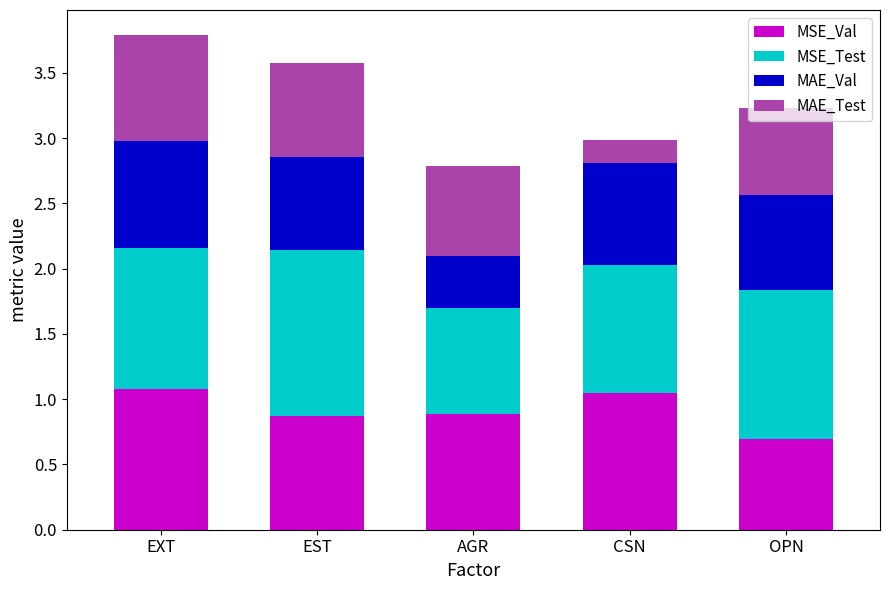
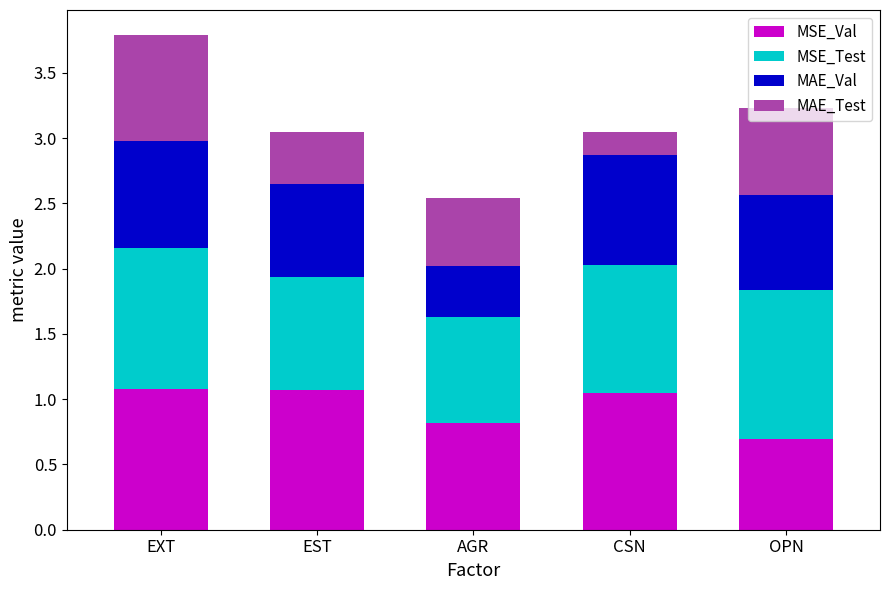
MSE_Val, EST: 0.87 -> 1.07
MSE_Test, EST: 1.27 -> 0.87
MAE_Test, EST: 0.72 -> 0.40
MSE_Val, AGR: 0.89 -> 0.81
MAE_Test, AGR: 0.69 -> 0.52
MAE_Val, CSN: 0.78 -> 0.85
